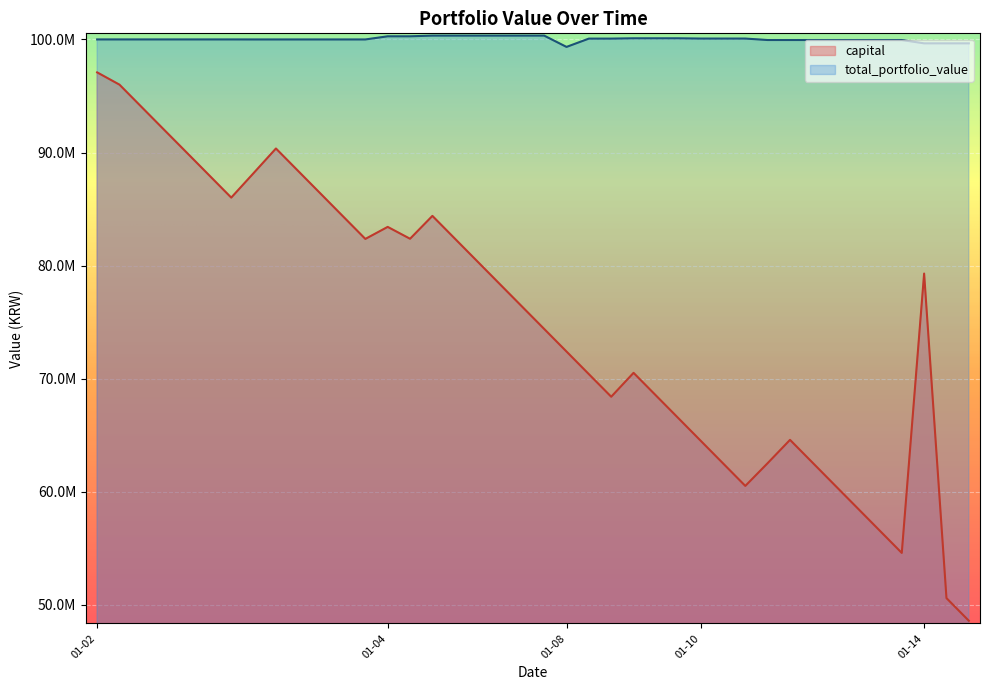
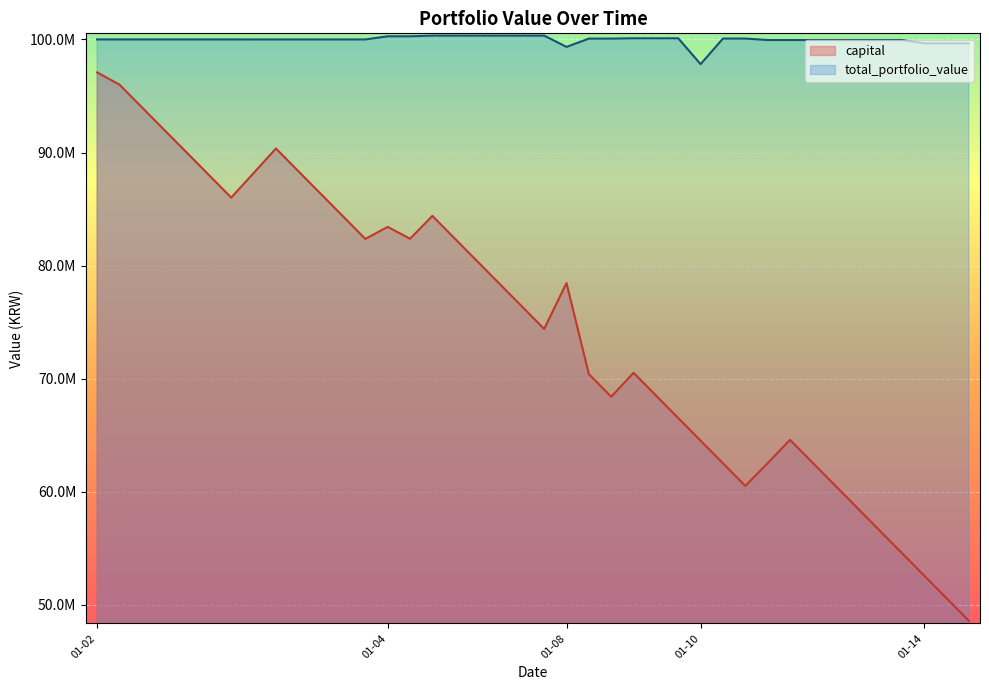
capital, 01-08: 72400000 -> 78500000
total_portfolio_value, 01-10: 100100000 -> 97800000
capital, 01-14: 79300000 -> 52600000
